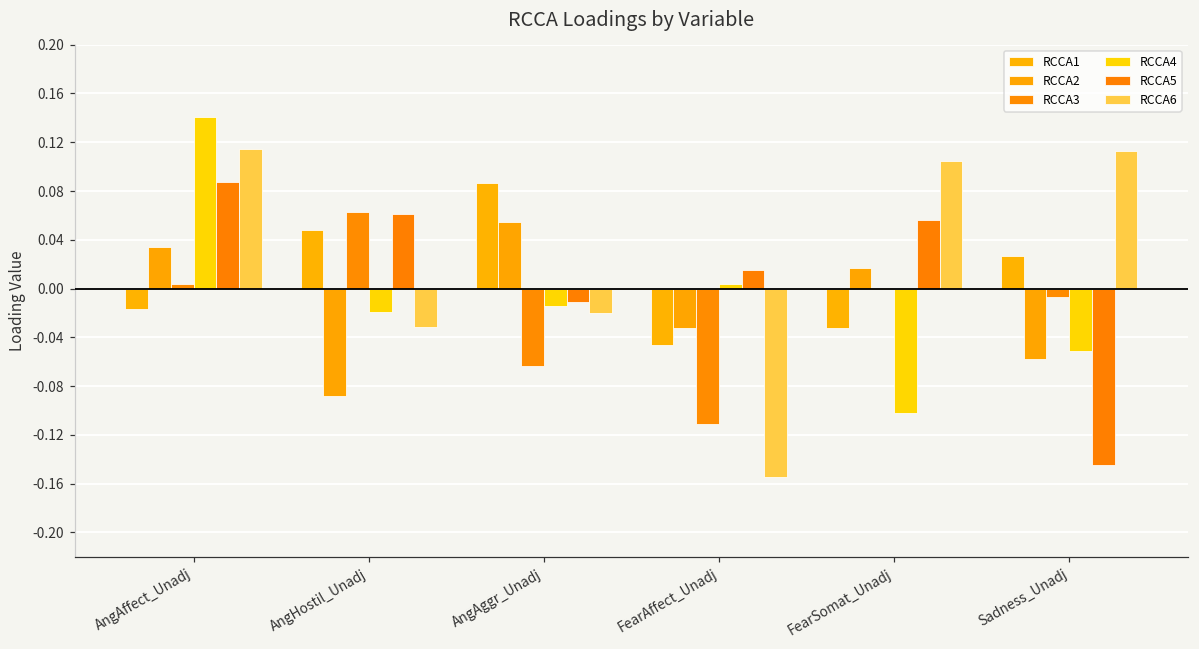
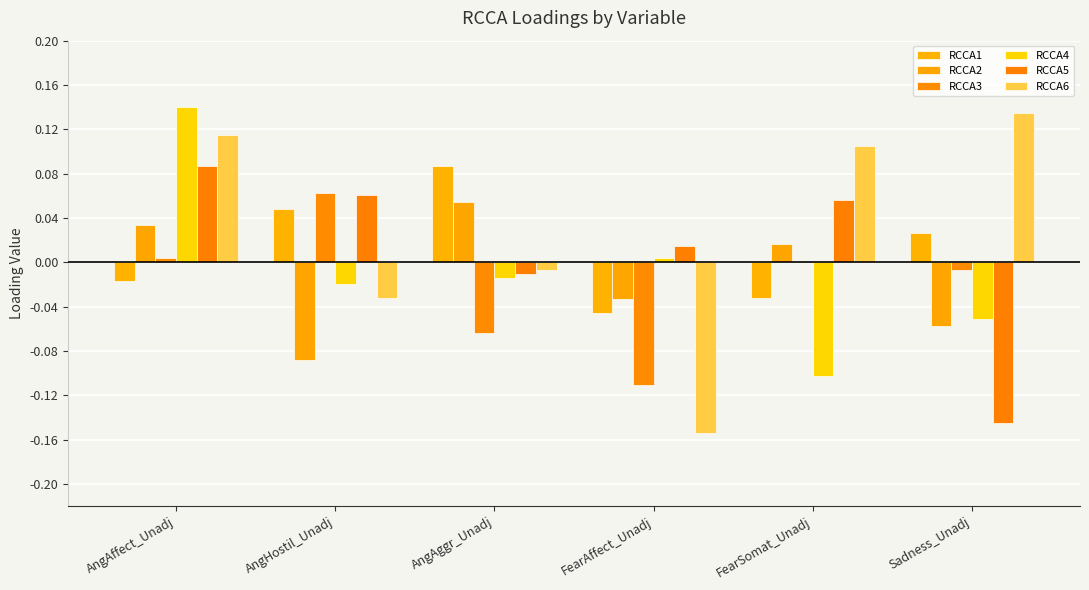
RCCA6, AngAggr_Unadj: -0.020 -> -0.007
RCCA6, Sadness_Unadj: 0.113 -> 0.135
